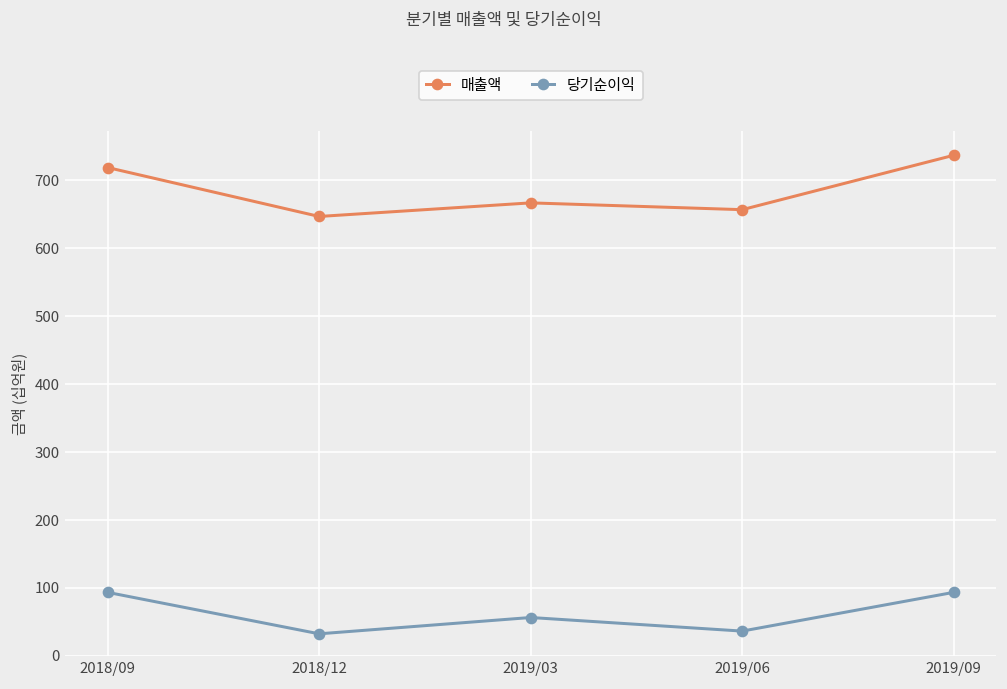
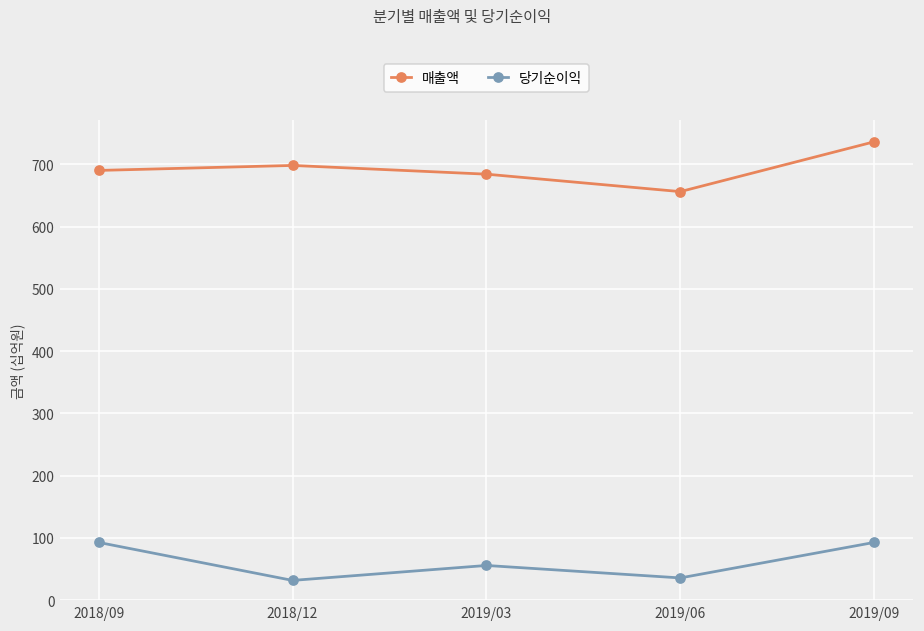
매출액, 2018/09: 720 -> 690
매출액, 2018/12: 650 -> 700
매출액, 2019/03: 670 -> 680
